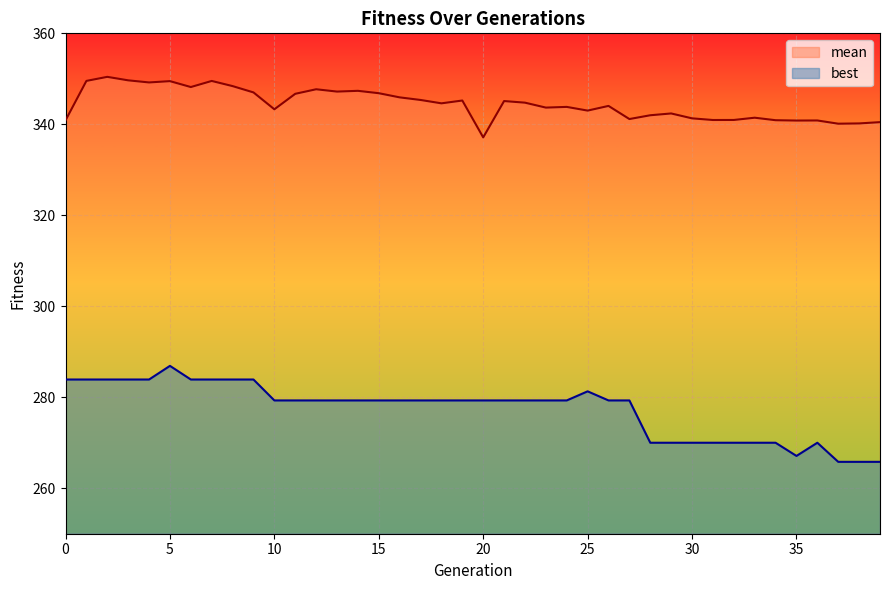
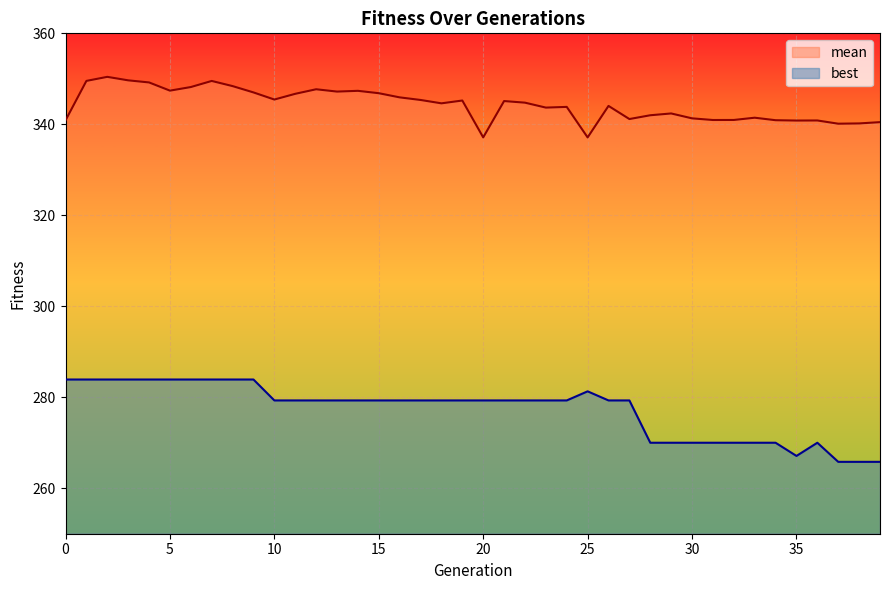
mean, 5: 349 -> 347
best, 5: 287 -> 284
mean, 10: 343 -> 345
mean, 25: 343 -> 337
